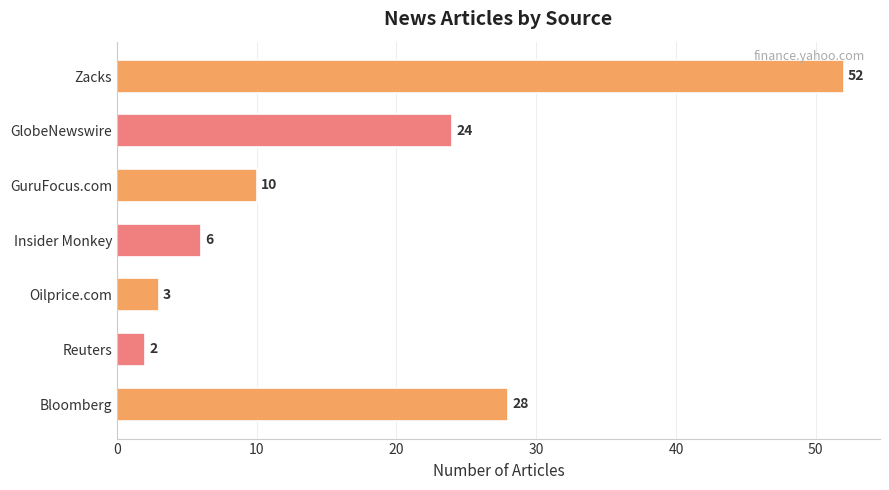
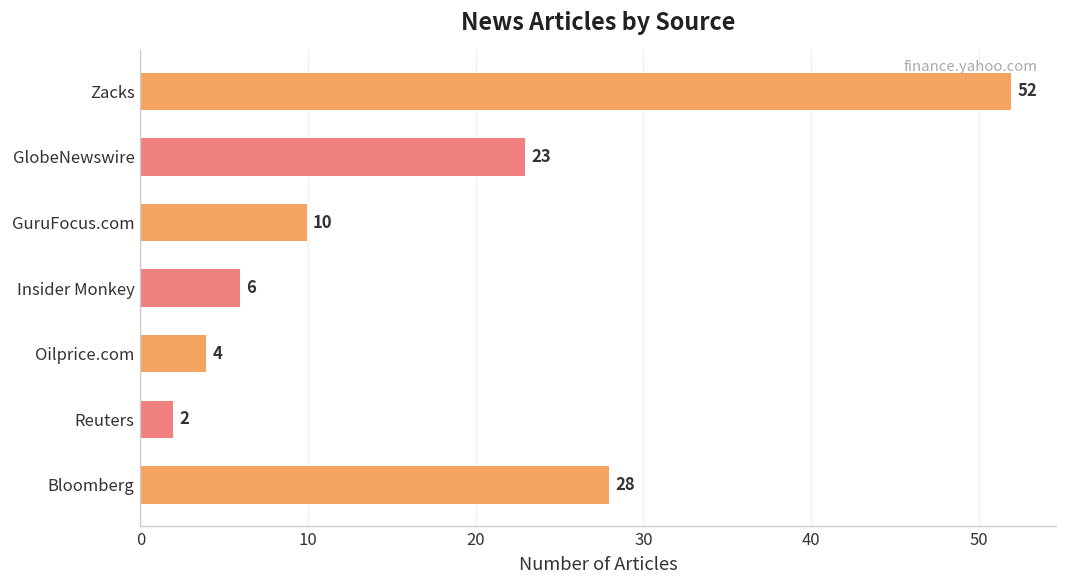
GlobeNewswire: 24 -> 23
Oilprice.com: 3 -> 4
